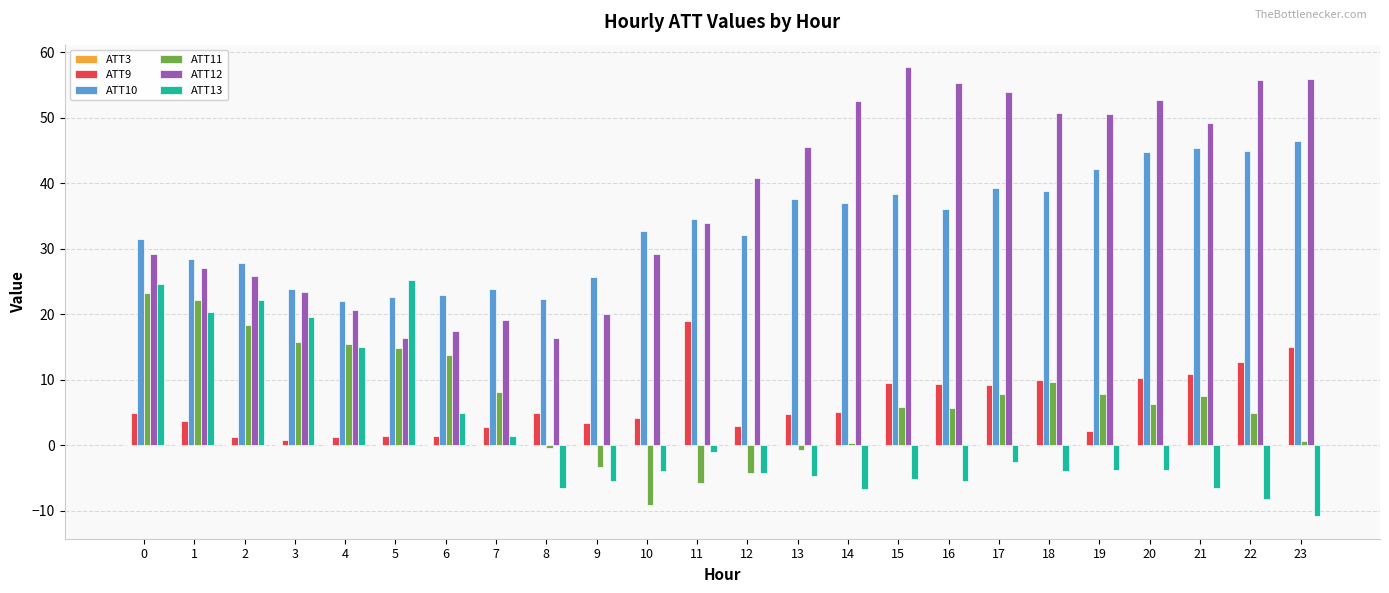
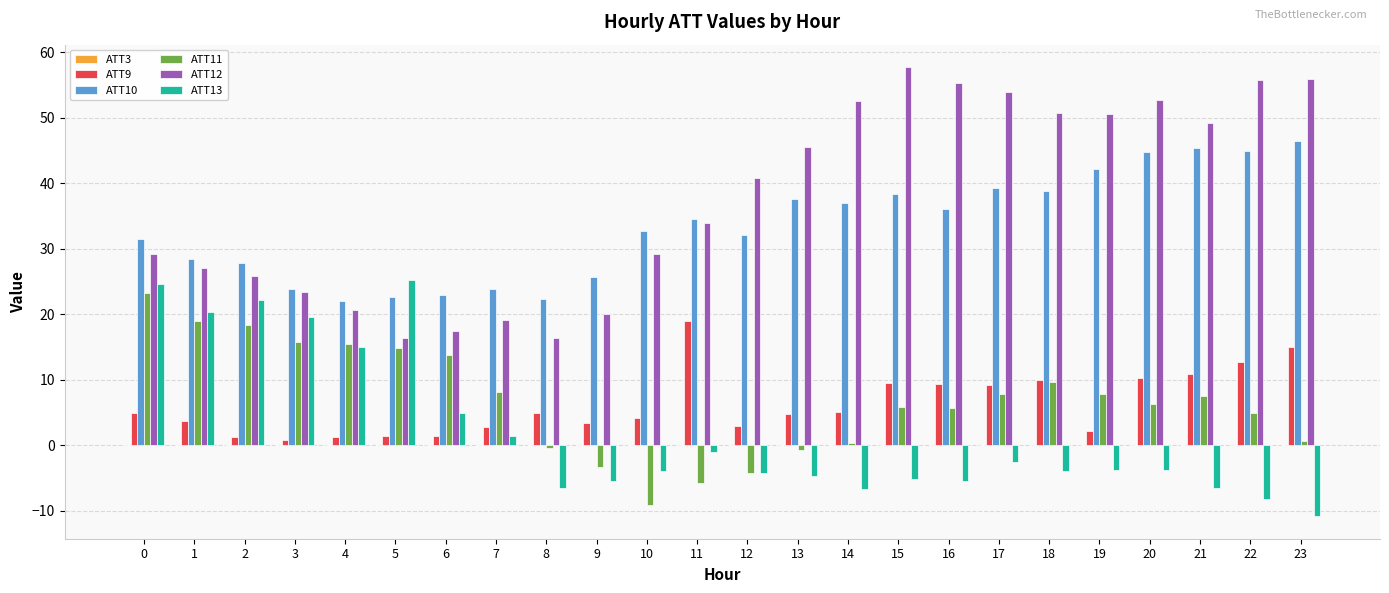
ATT11, 1: 22 -> 19
